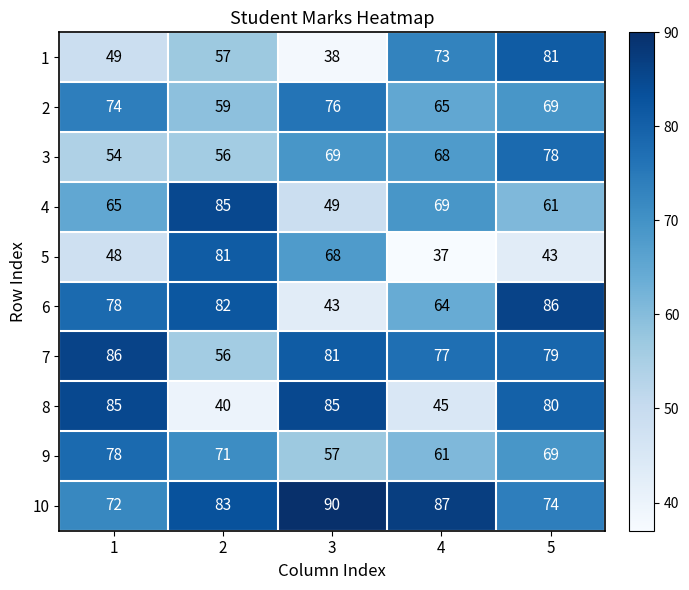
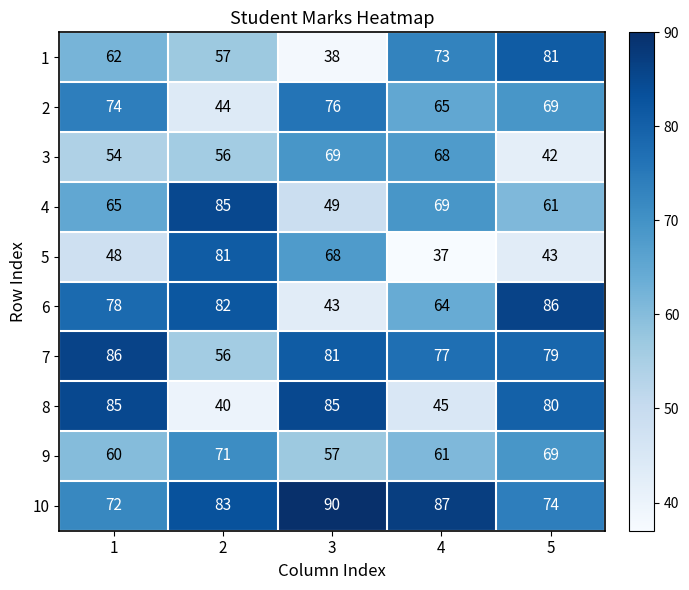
1, 1: 49 -> 62
2, 2: 59 -> 44
3, 5: 78 -> 42
9, 1: 78 -> 60
